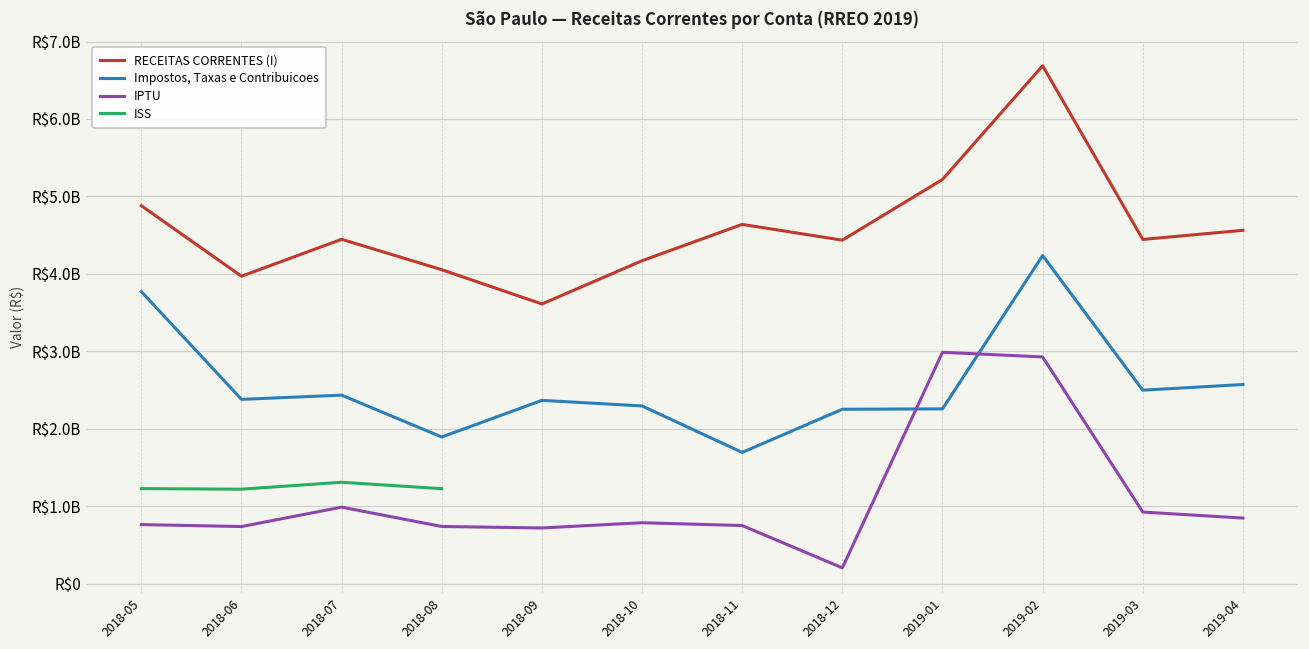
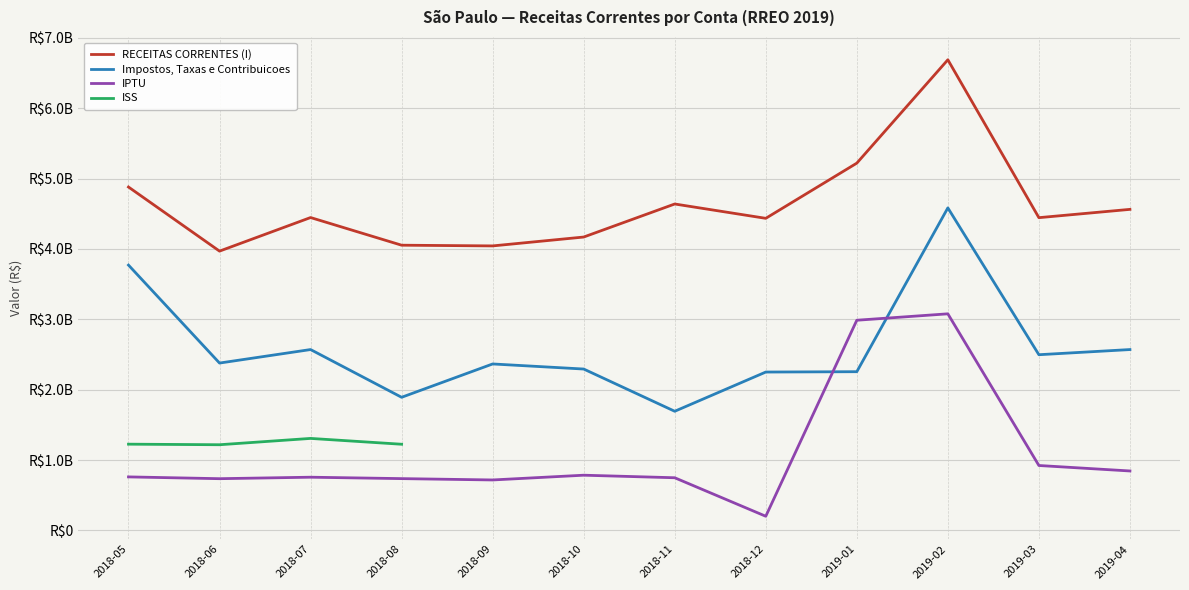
Impostos, Taxas e Contribuicoes, 2018-07: R$2400000000 -> R$2600000000
IPTU, 2018-07: R$1000000000 -> R$800000000
RECEITAS CORRENTES (I), 2018-09: R$3600000000 -> R$4000000000
Impostos, Taxas e Contribuicoes, 2019-02: R$4200000000 -> R$4600000000
IPTU, 2019-02: R$2900000000 -> R$3100000000
